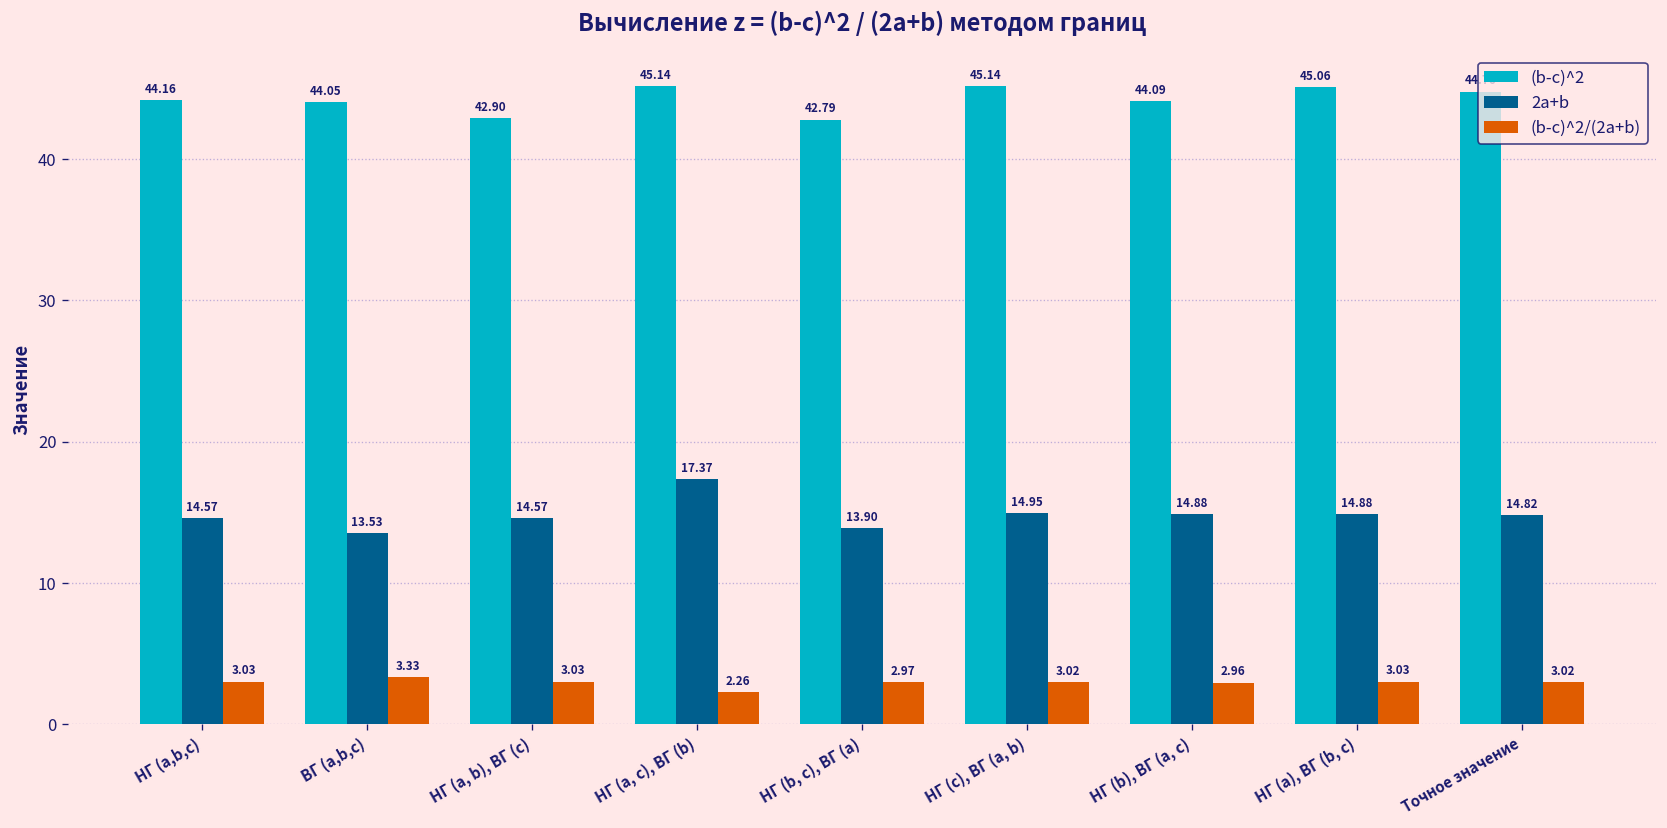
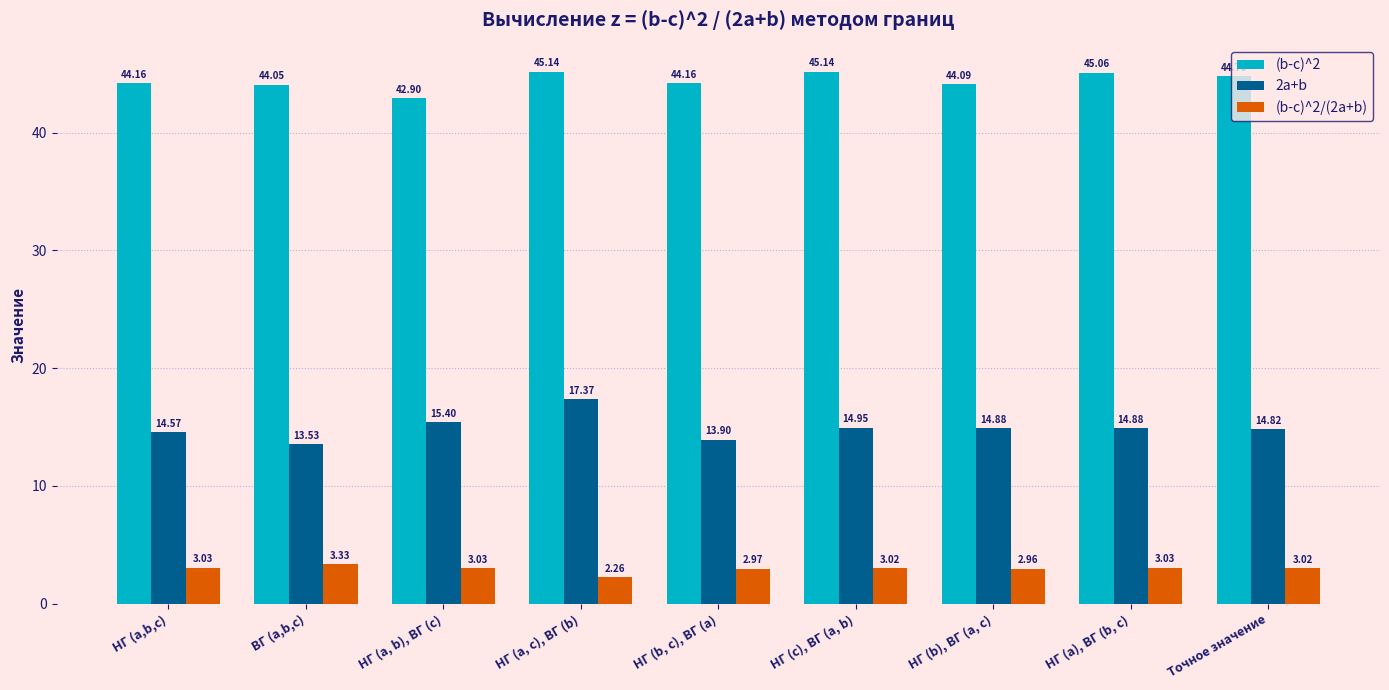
2a+b, НГ (a, b), ВГ (с): 14.57 -> 15.40
(b-c)^2, НГ (b, c), ВГ (a): 42.79 -> 44.16
